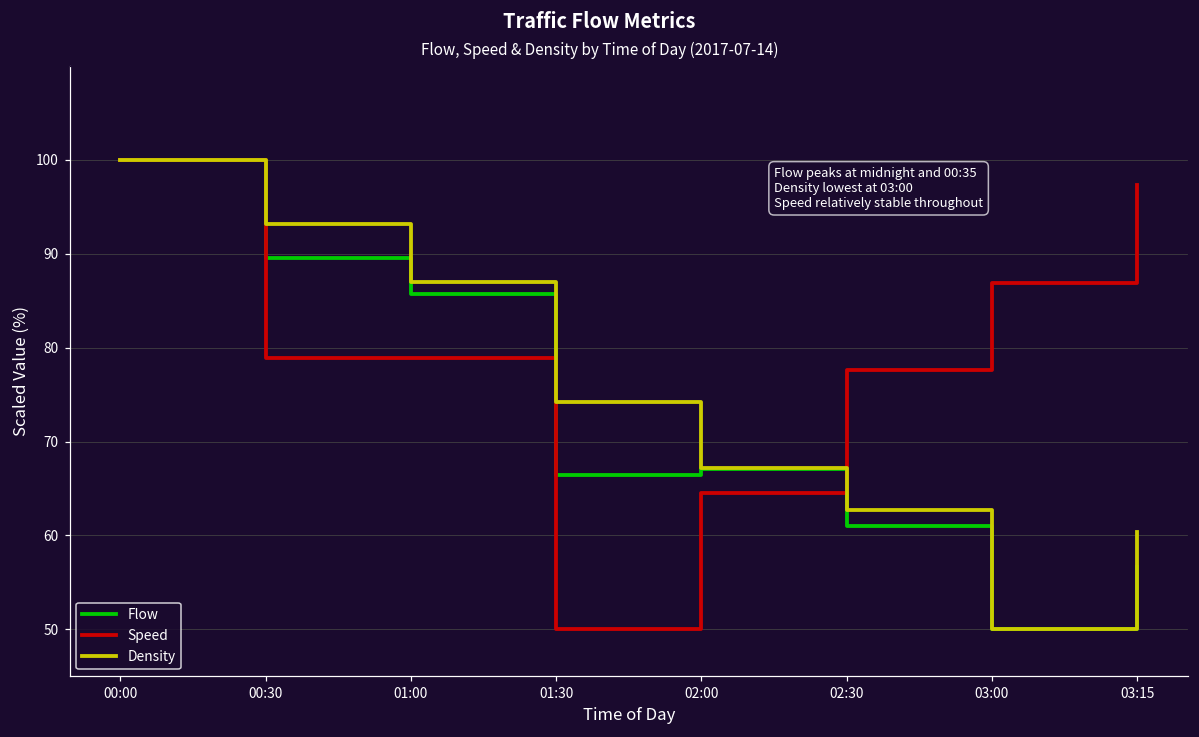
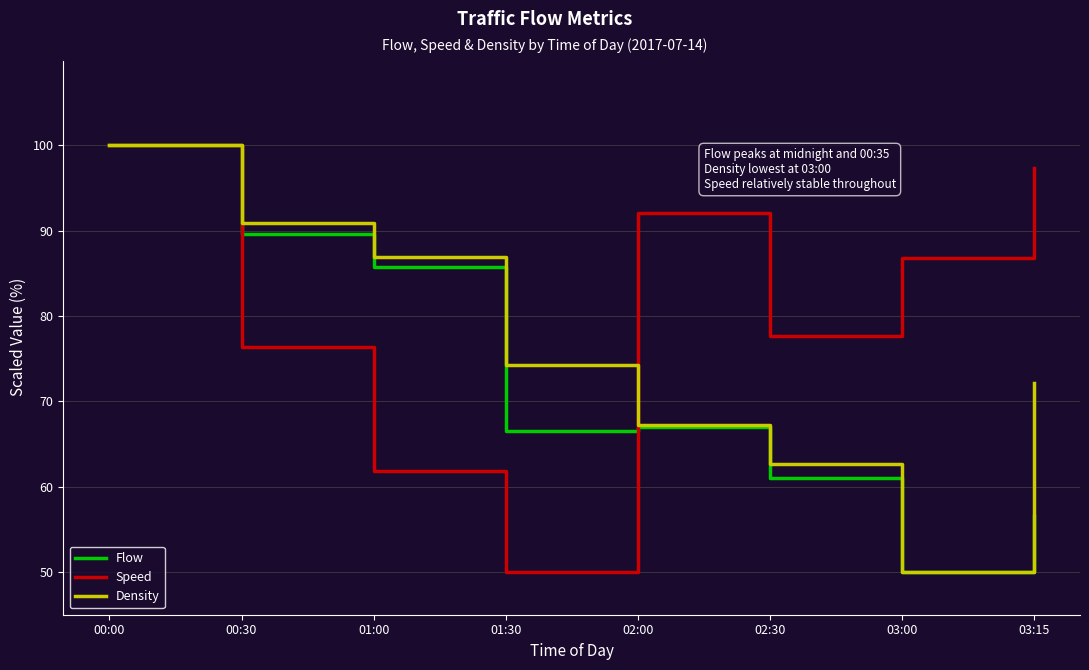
Speed, 00:30: 79 -> 76
Density, 00:30: 93 -> 91
Speed, 01:00: 79 -> 62
Speed, 02:00: 64 -> 92
Density, 03:15: 60 -> 72
